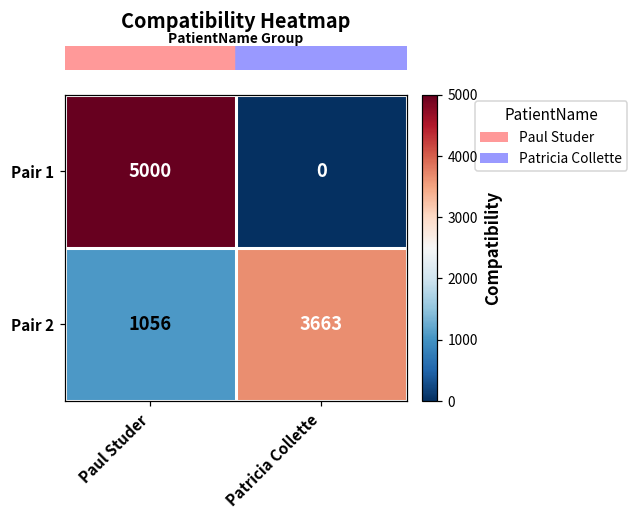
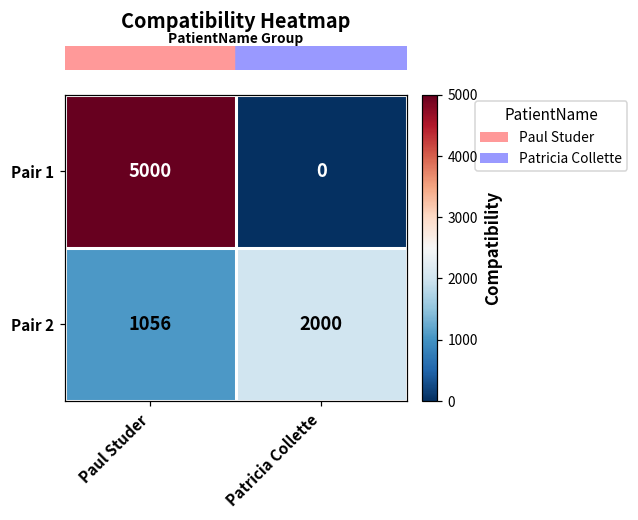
Pair 2, Patricia Collette: 3663 -> 2000
